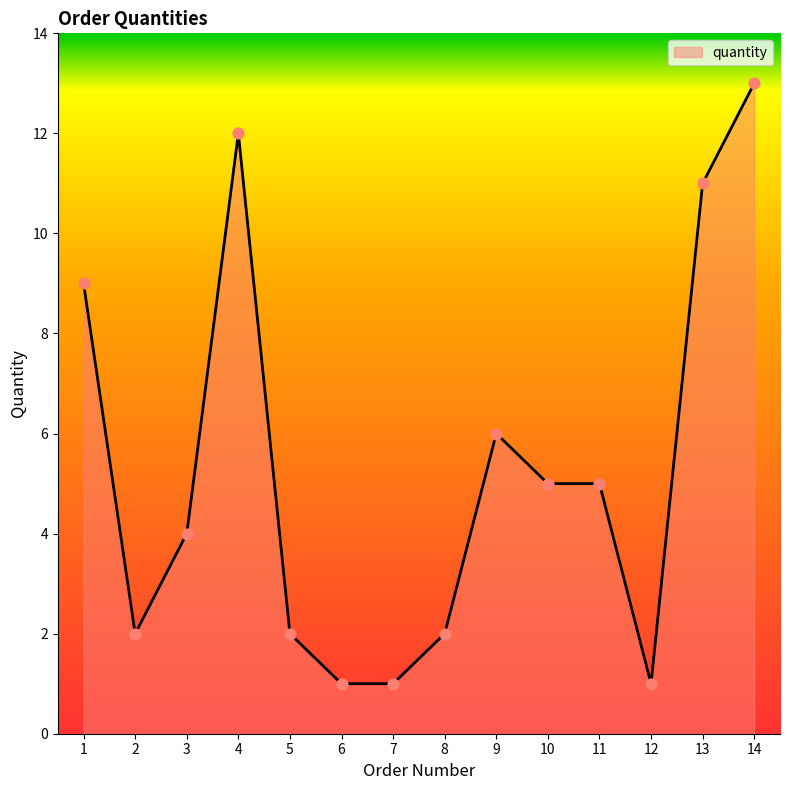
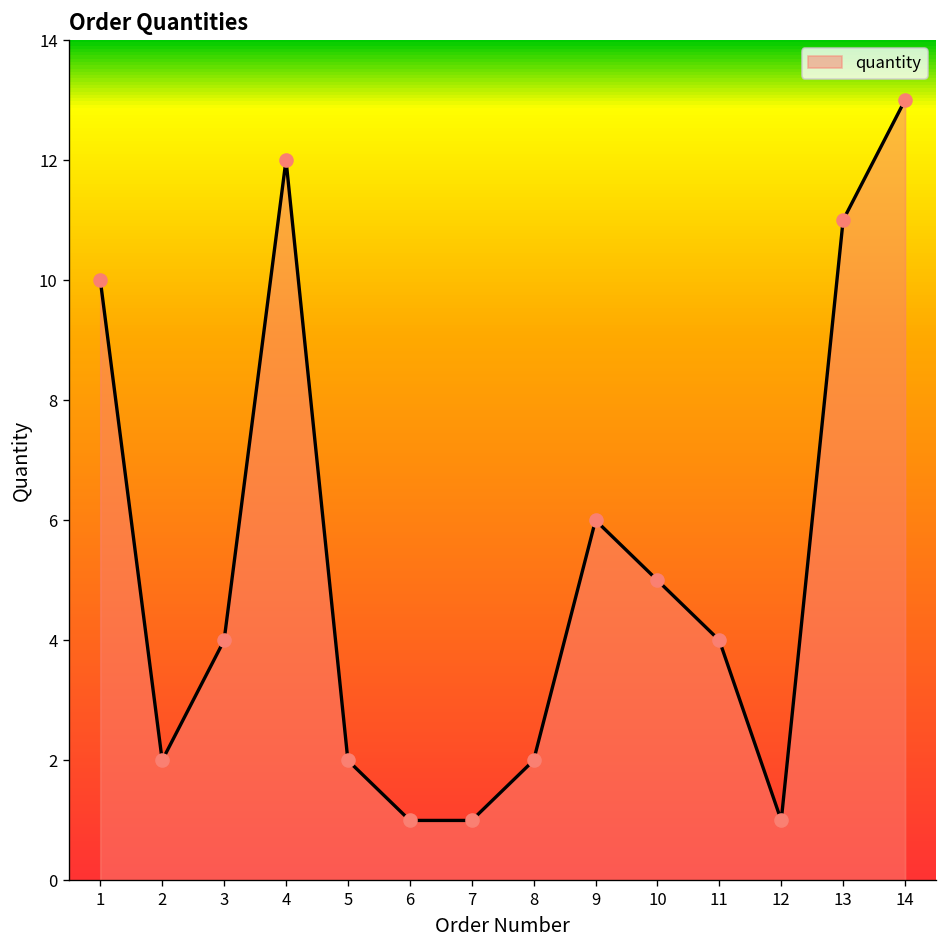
1: 9 -> 10
11: 5 -> 4
